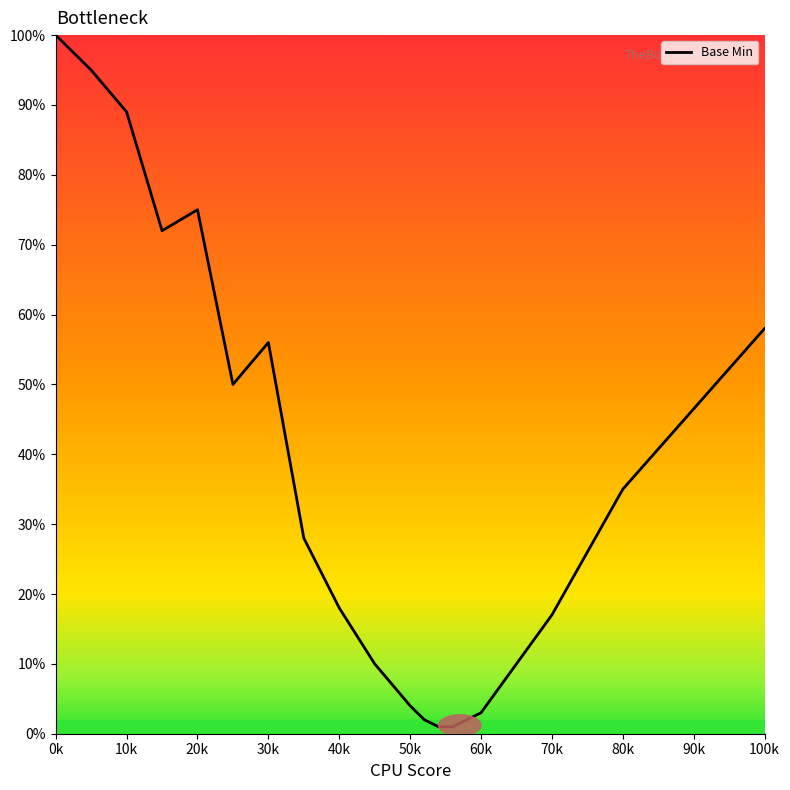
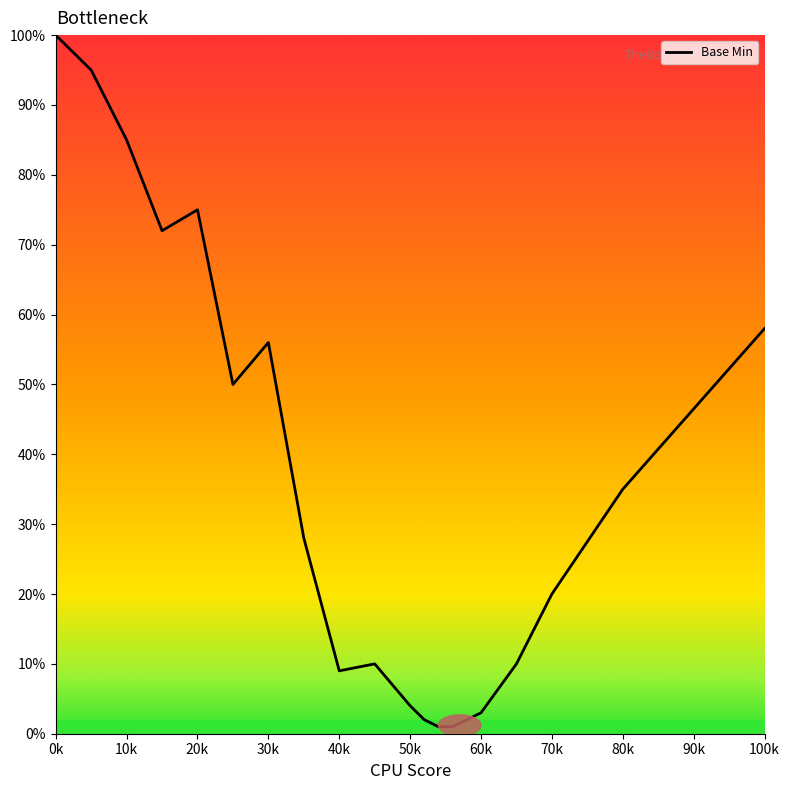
10k: 89% -> 85%
40k: 18% -> 9%
70k: 17% -> 20%
